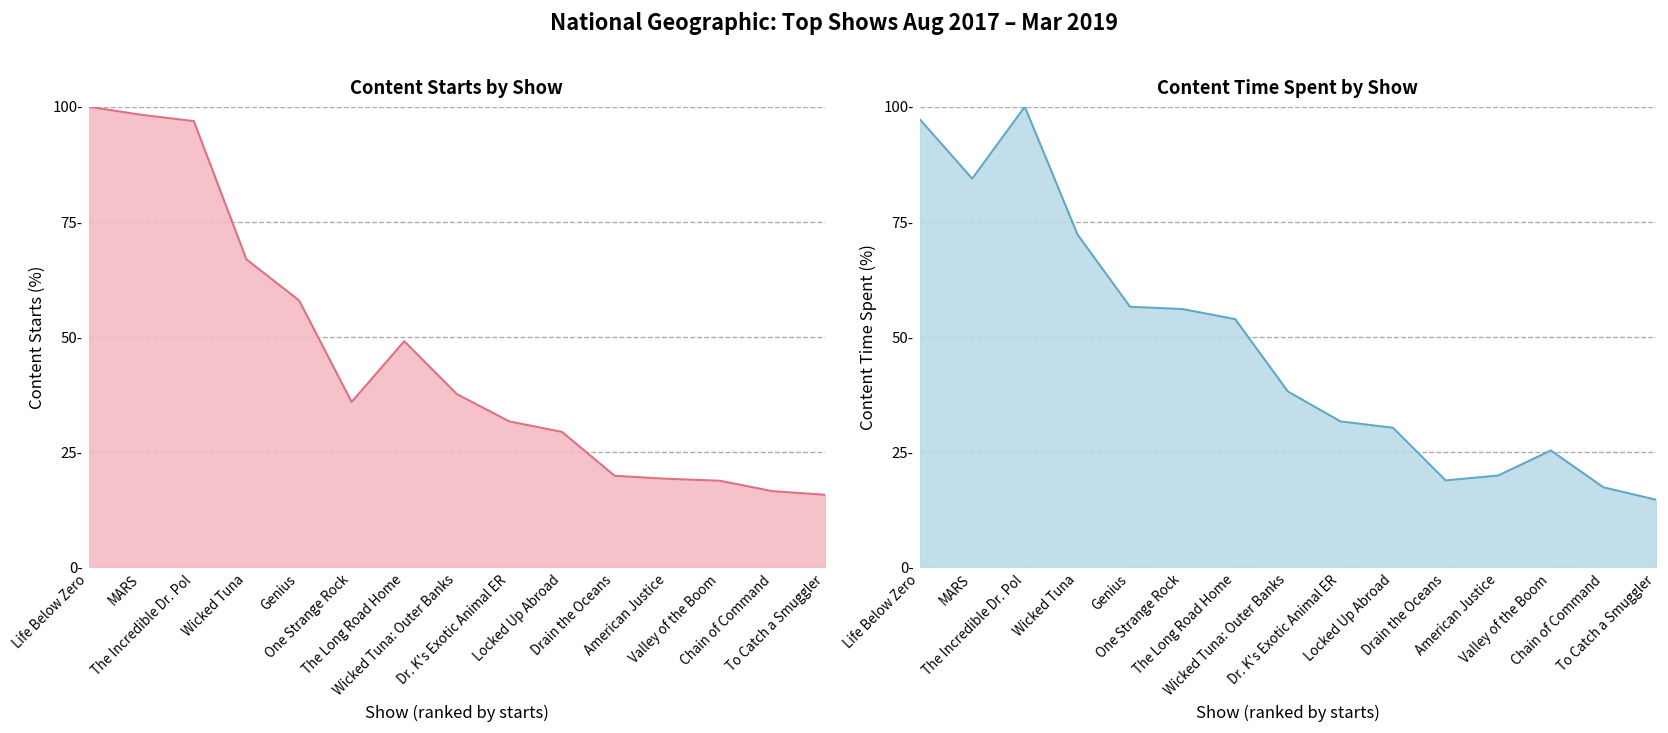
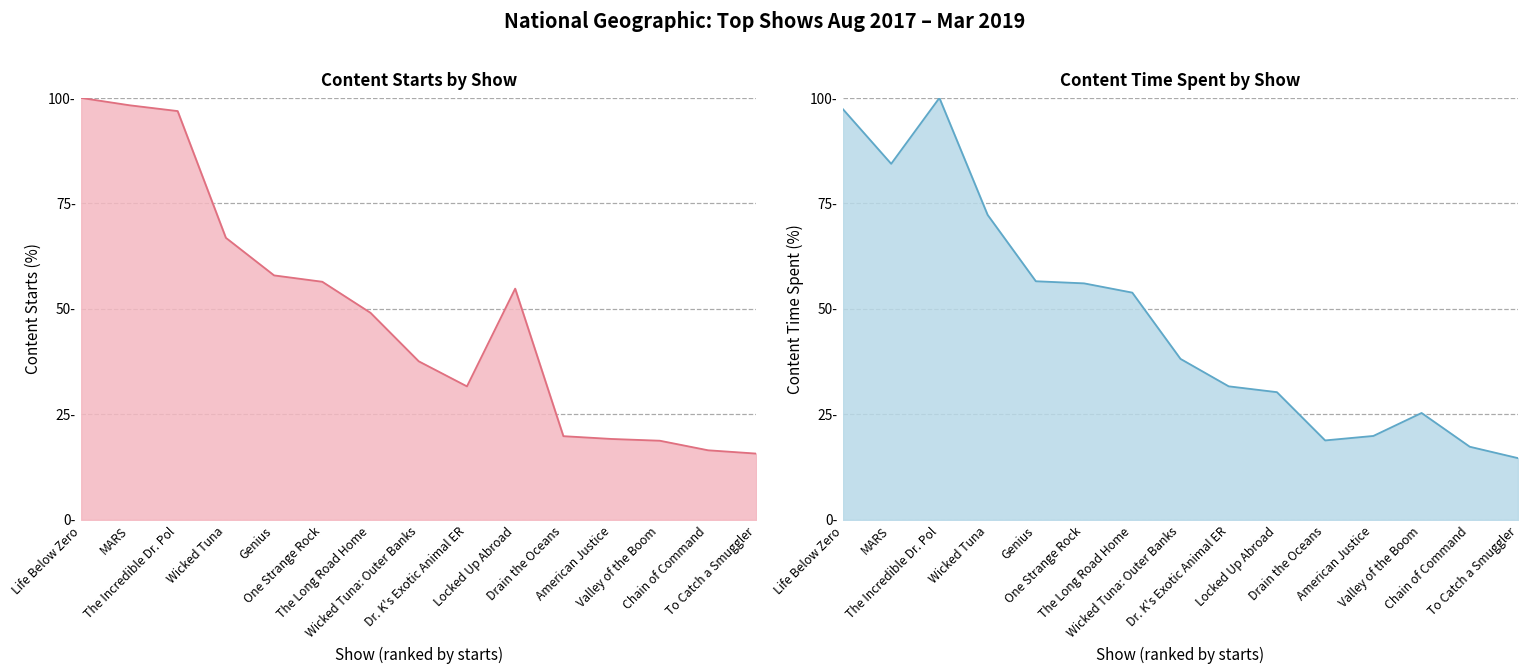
Content Starts by Show, One Strange Rock: 36- -> 56-
Content Starts by Show, Locked Up Abroad: 29- -> 55-
